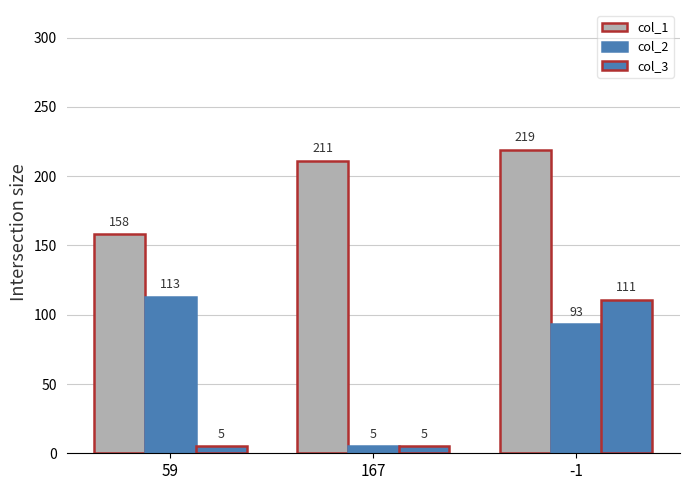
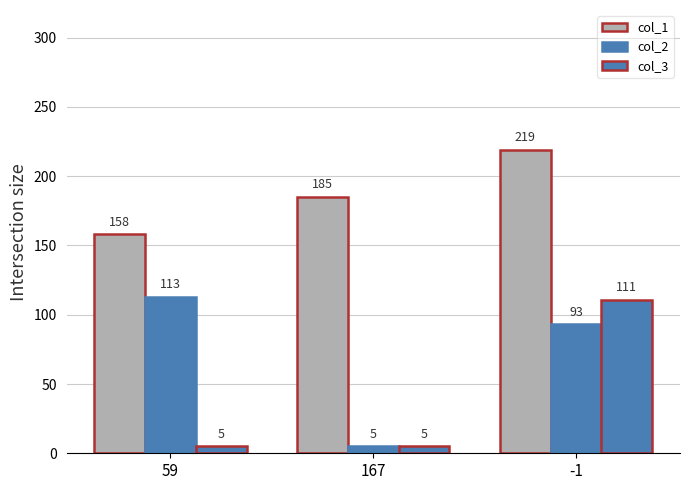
col_1, 167: 211 -> 185
